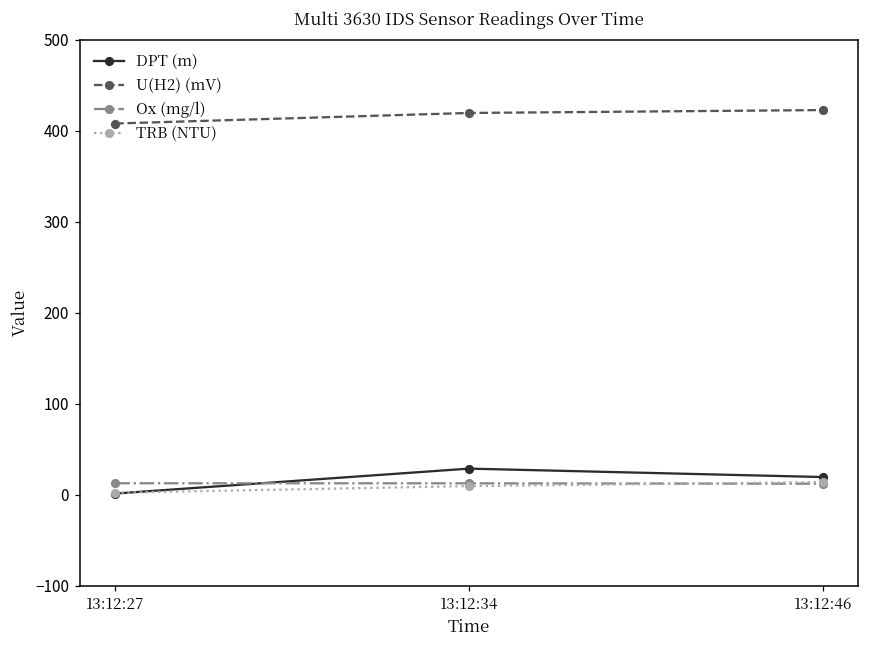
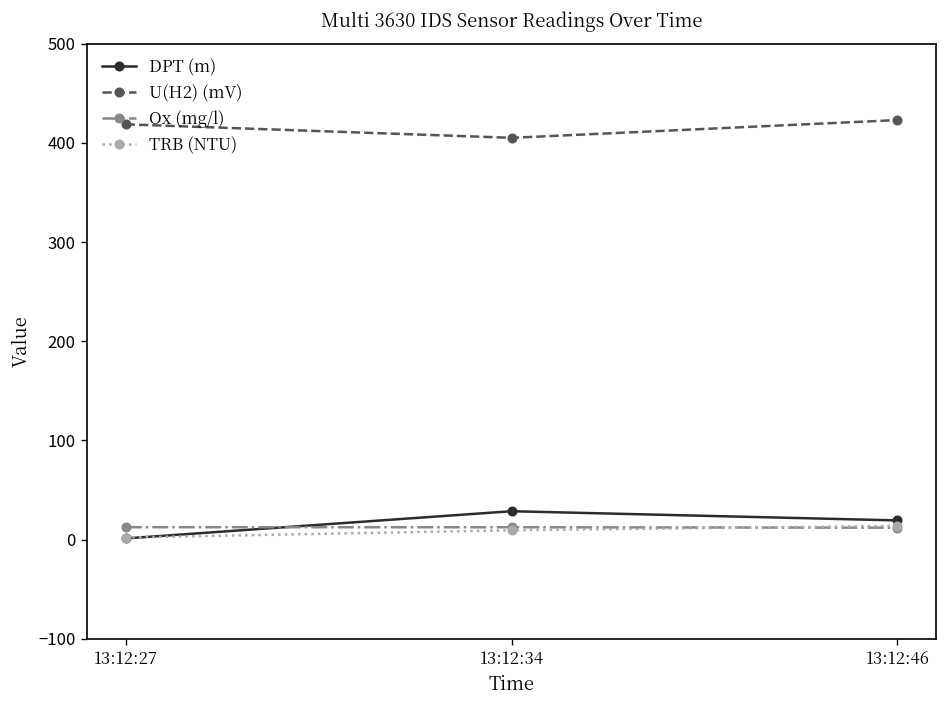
U(H2) (mV), 13:12:27: 410 -> 420
U(H2) (mV), 13:12:34: 420 -> 410
